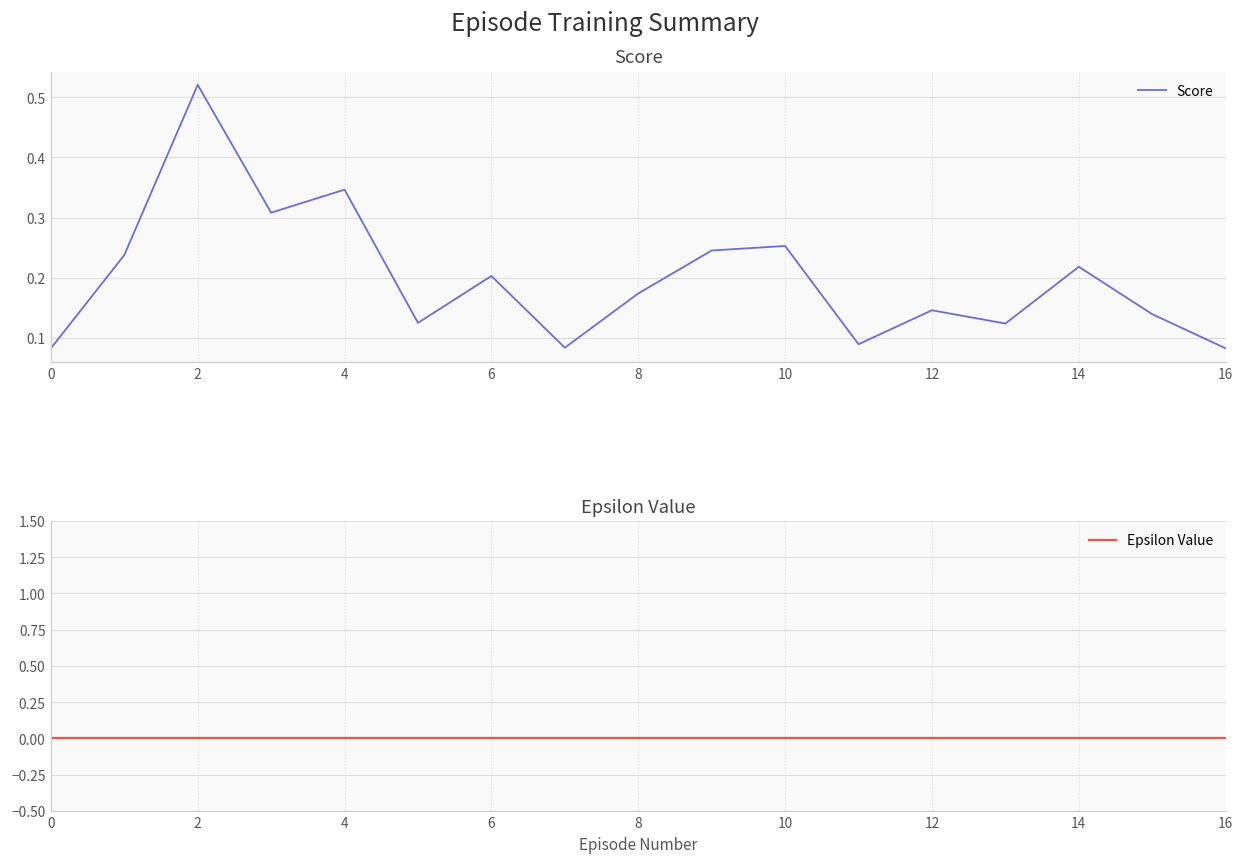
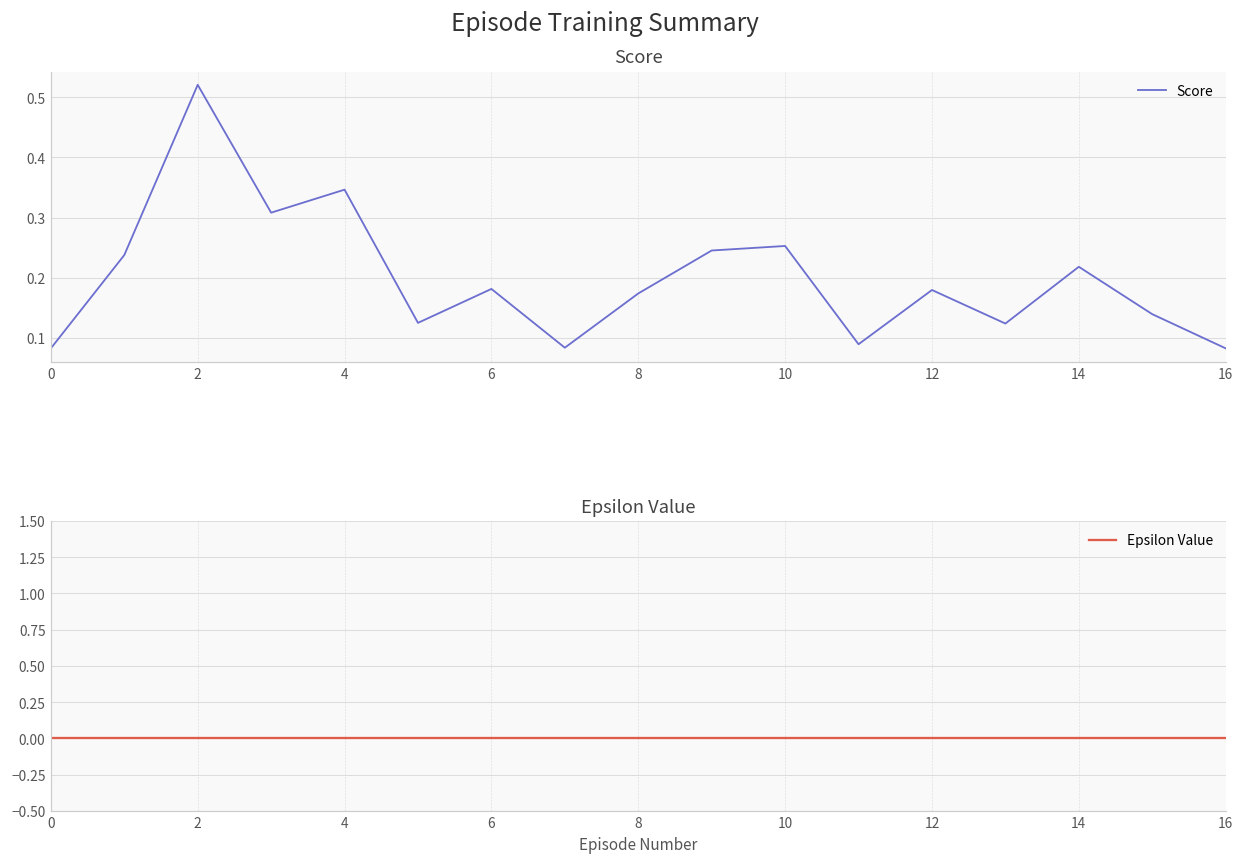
Score, 6: 0.20 -> 0.18
Score, 12: 0.15 -> 0.18
